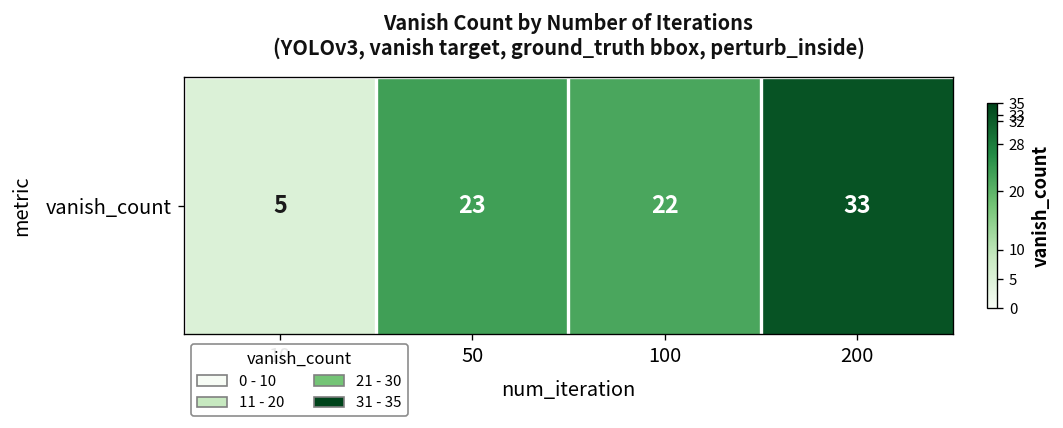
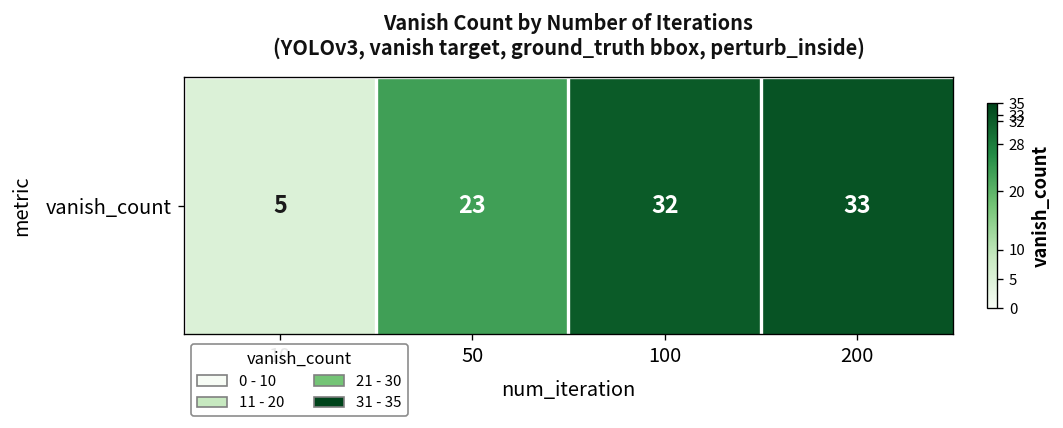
vanish_count, 100: 22 -> 32
